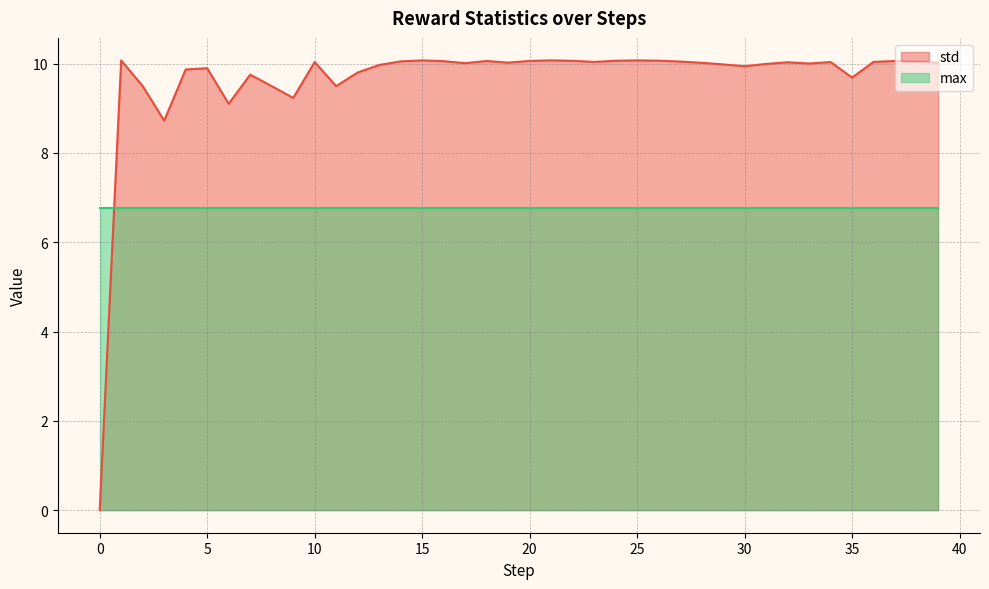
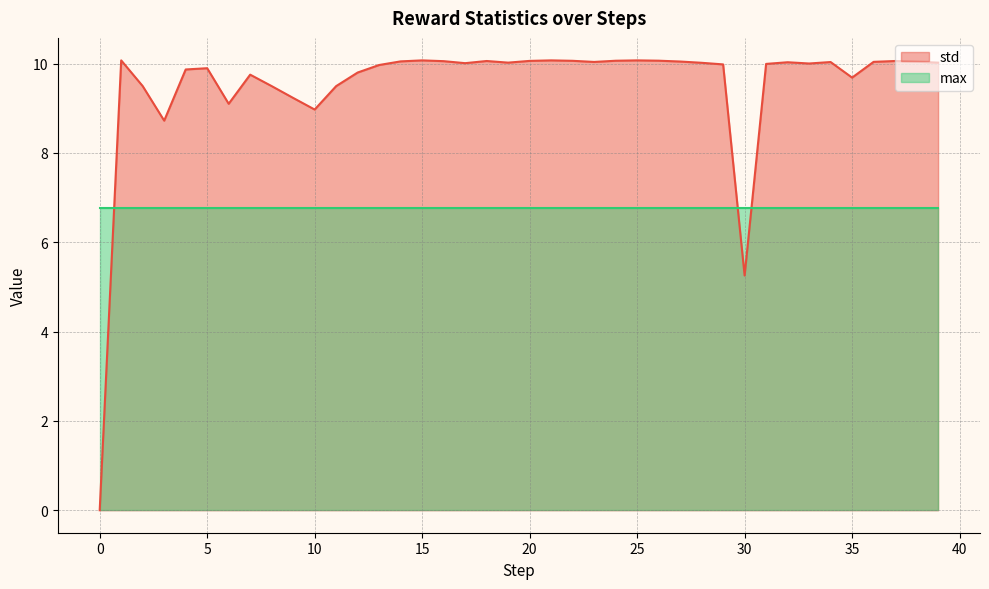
std, 10: 10.0 -> 9.0
std, 30: 9.9 -> 5.3
